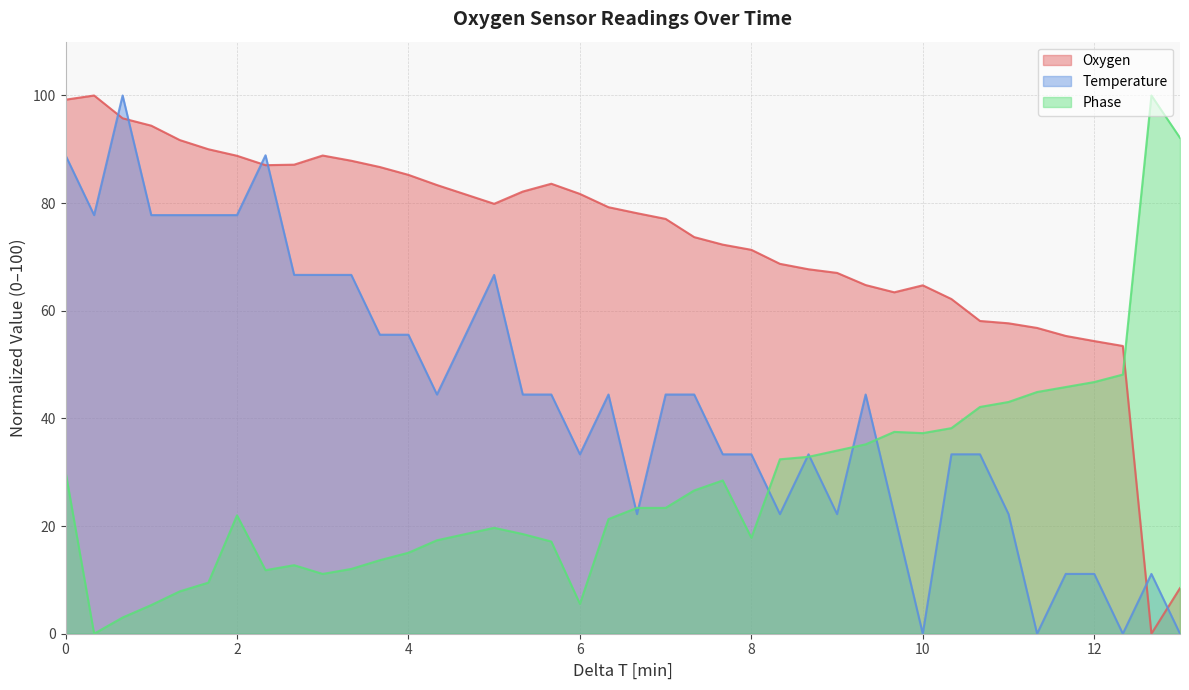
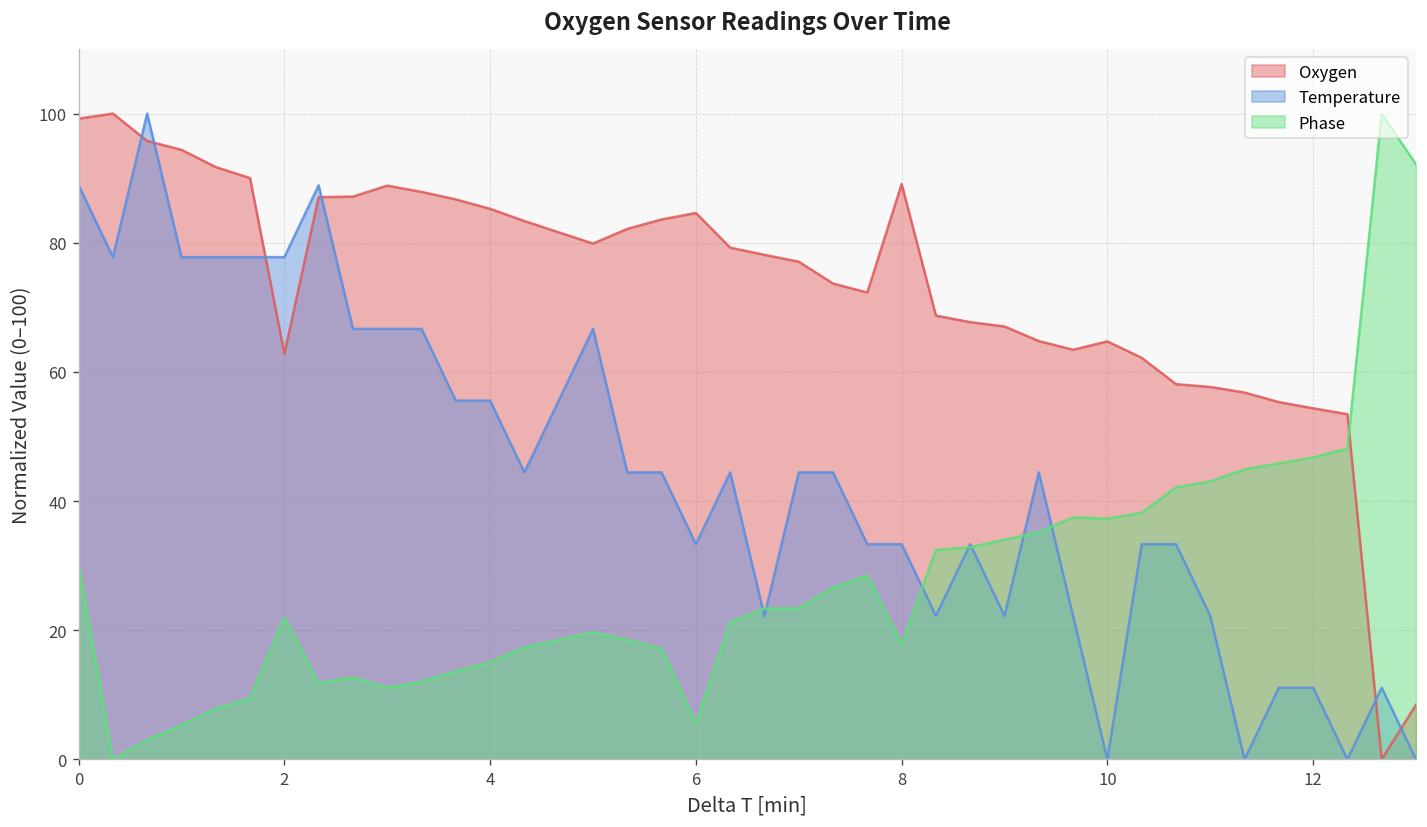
Oxygen, 2: 89 -> 63
Oxygen, 6: 82 -> 85
Oxygen, 8: 71 -> 89
